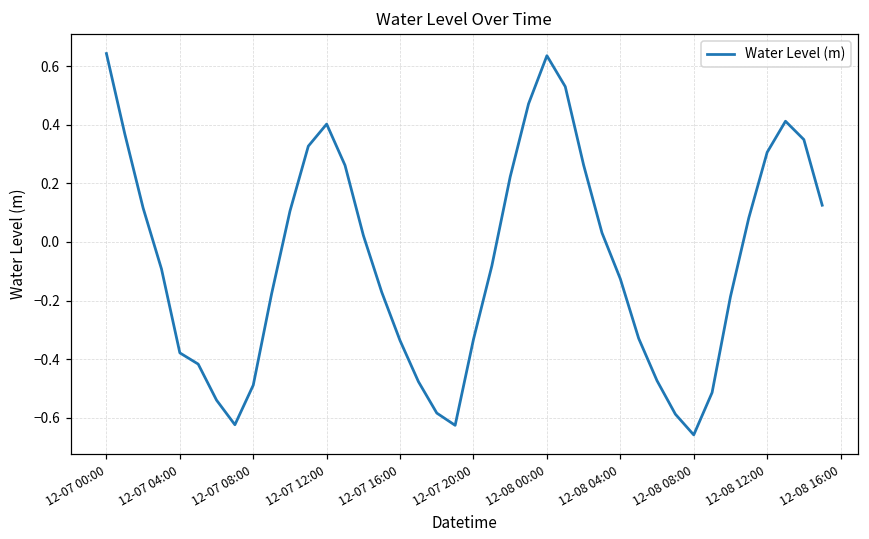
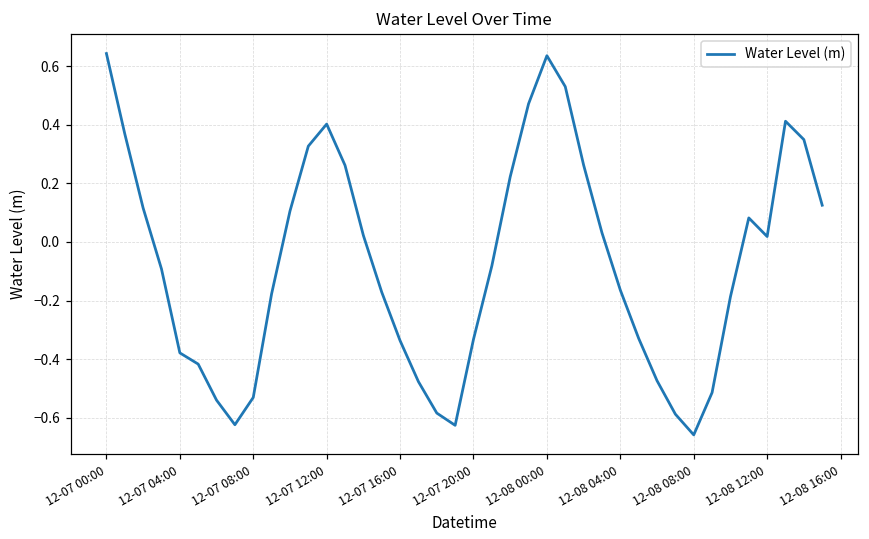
12-07 08:00: -0.49 -> -0.53
12-08 04:00: -0.13 -> -0.16
12-08 12:00: 0.31 -> 0.02
